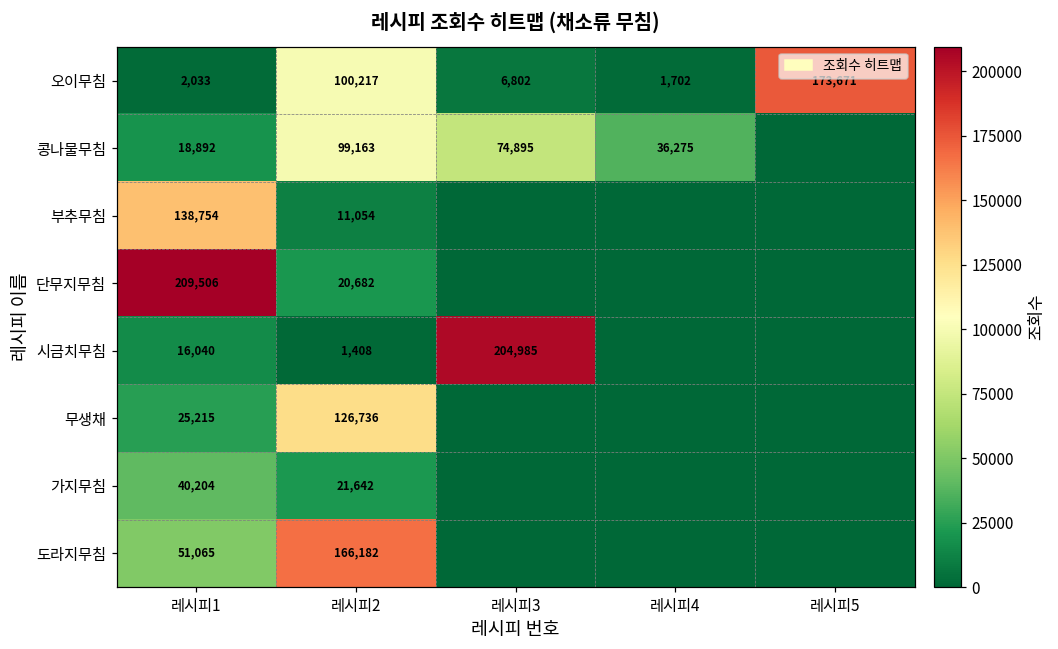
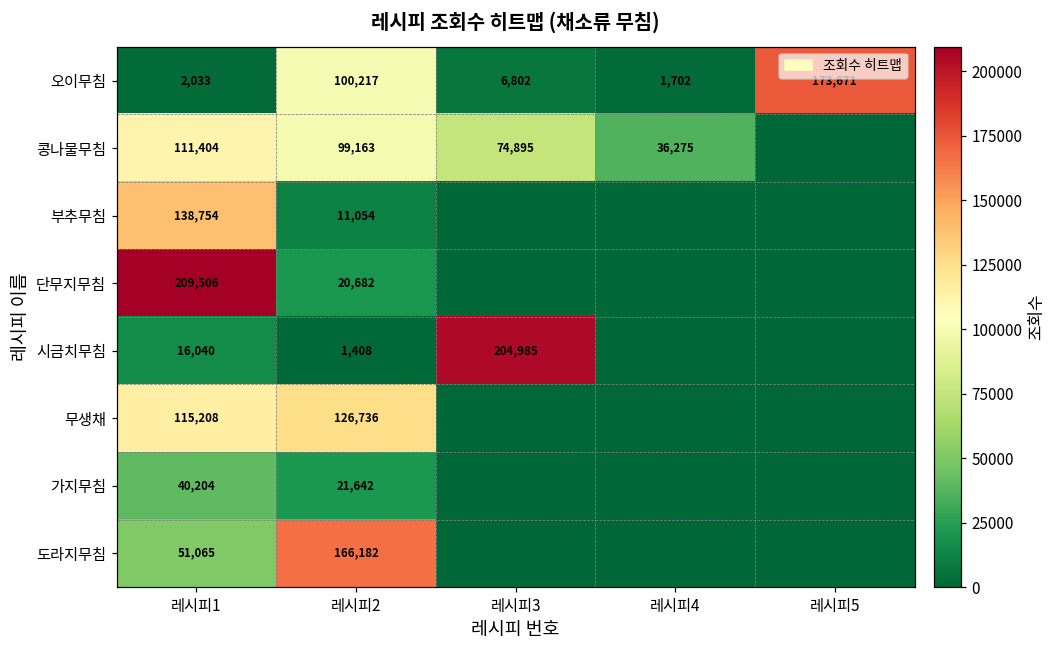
콩나물무침, 레시피1: 18,892 -> 111,404
무생채, 레시피1: 25,215 -> 115,208
